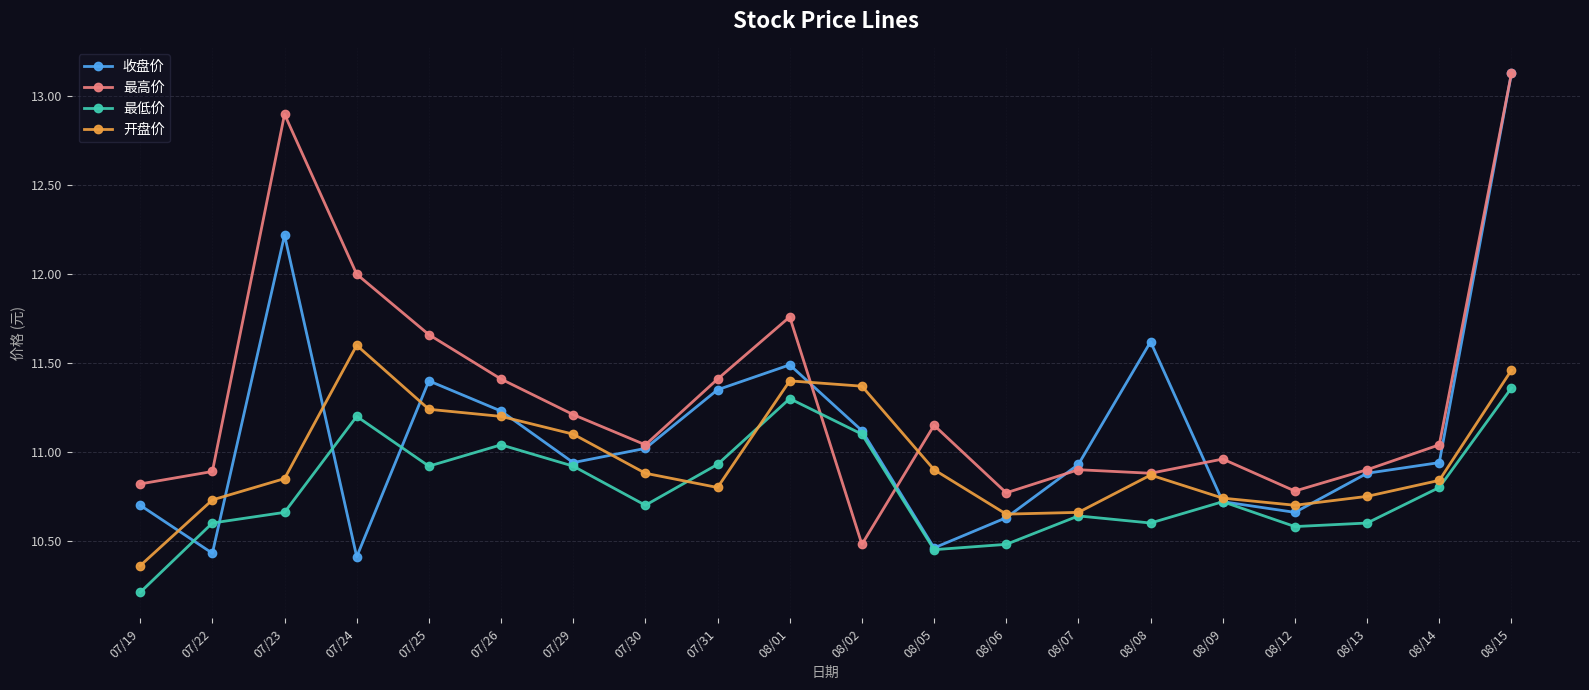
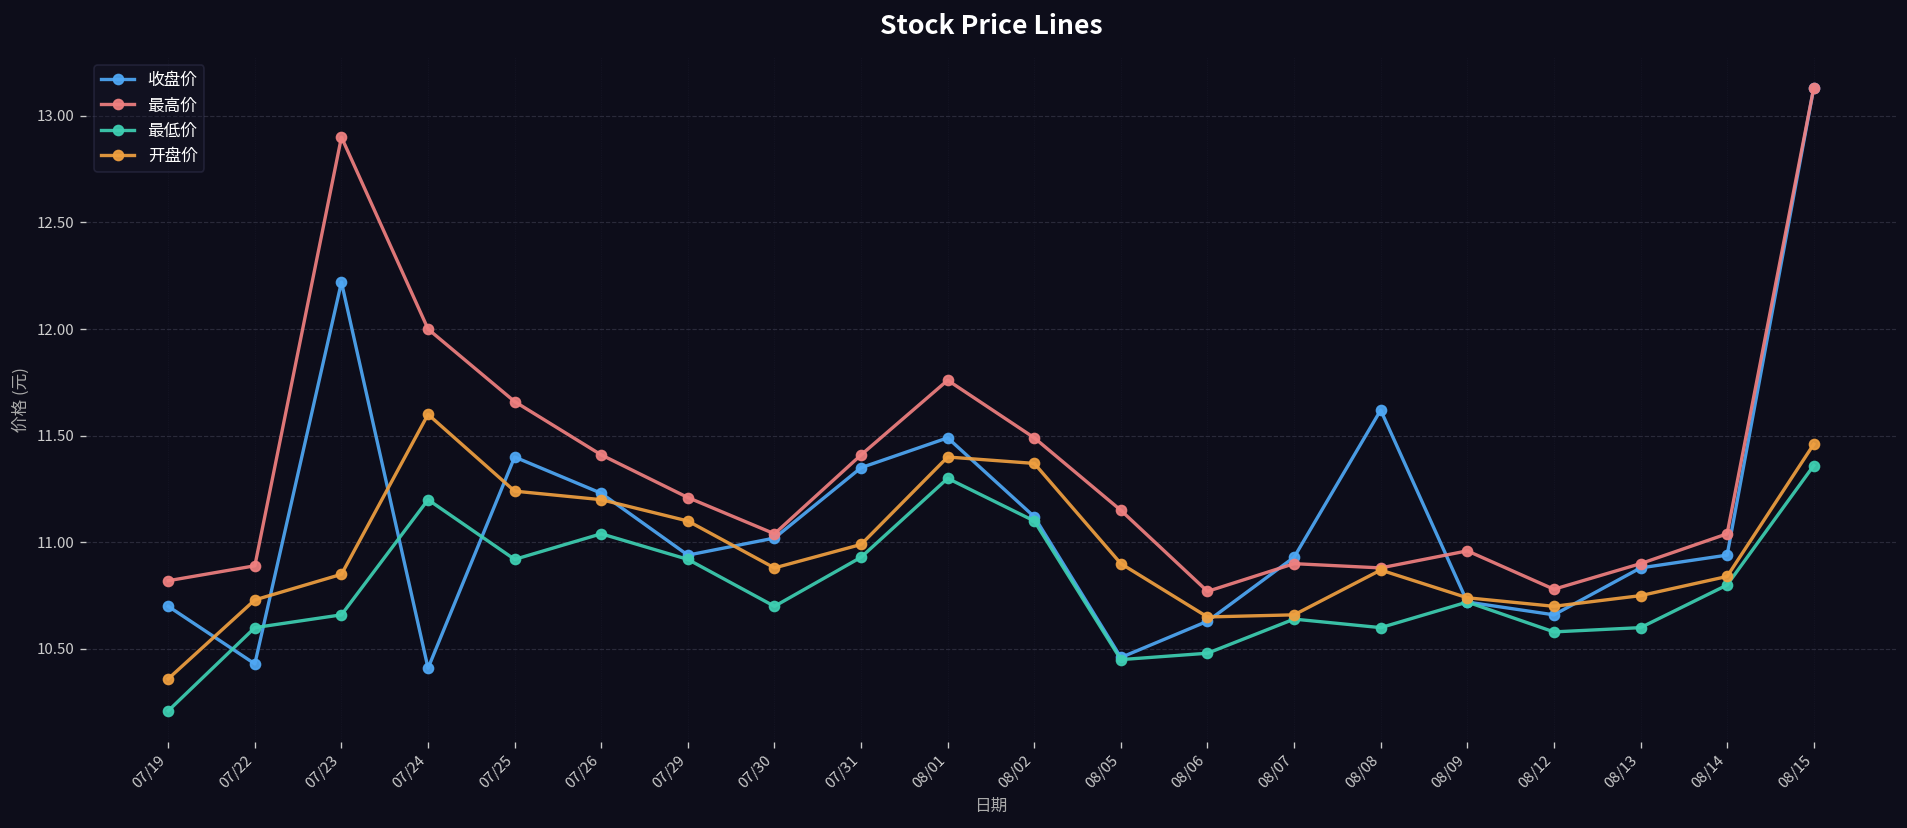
开盘价, 07/31: 10.80 -> 10.99
最高价, 08/02: 10.48 -> 11.49
